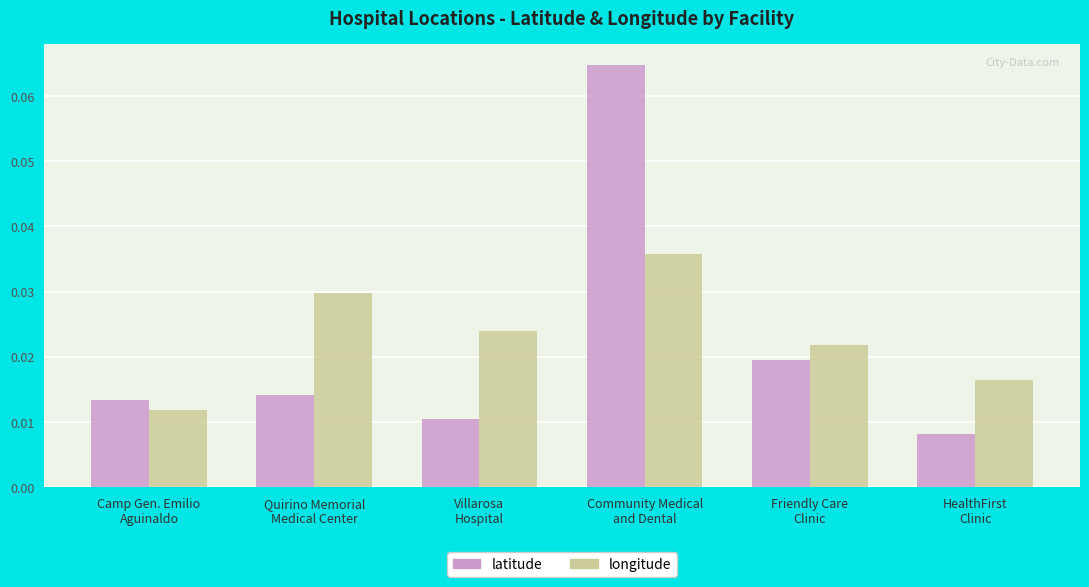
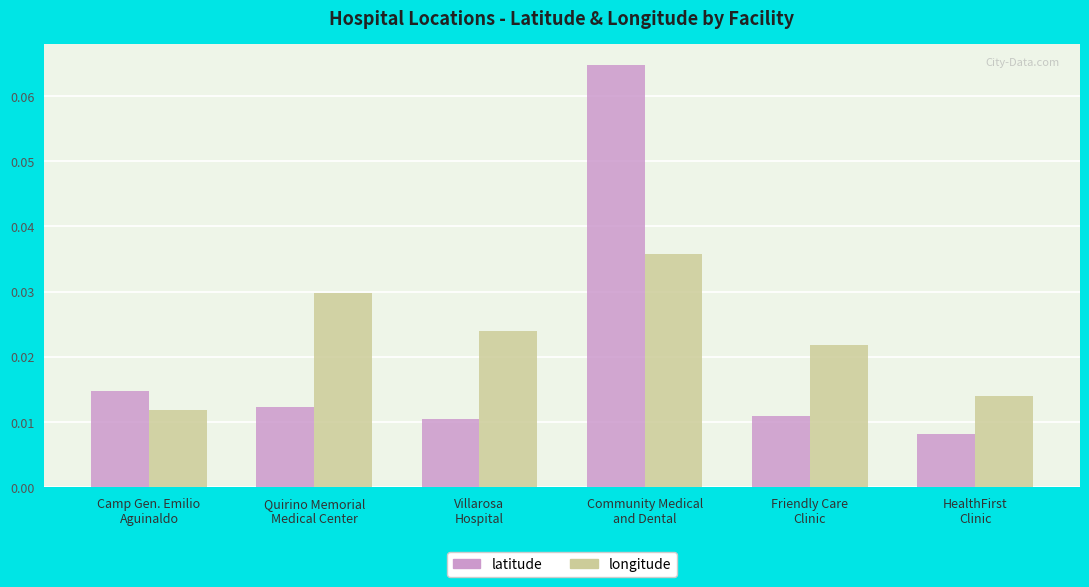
latitude, Camp Gen. Emilio Aguinaldo: 0.013 -> 0.015
latitude, Quirino Memorial Medical Center: 0.014 -> 0.012
latitude, Friendly Care Clinic: 0.019 -> 0.011
longitude, HealthFirst Clinic: 0.016 -> 0.014
